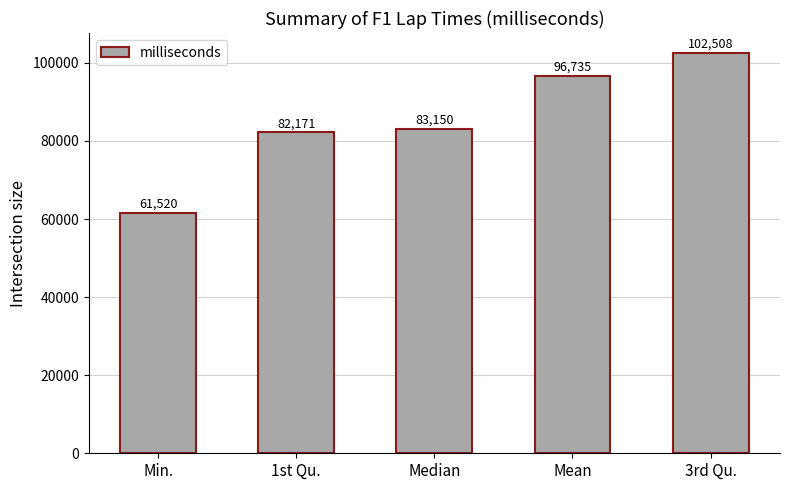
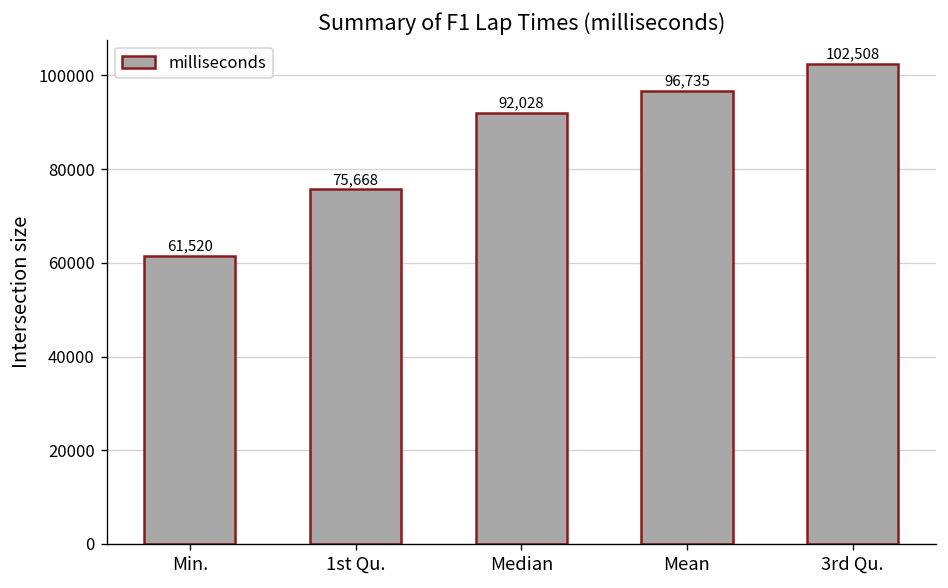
1st Qu.: 82,171 -> 75,668
Median: 83,150 -> 92,028
